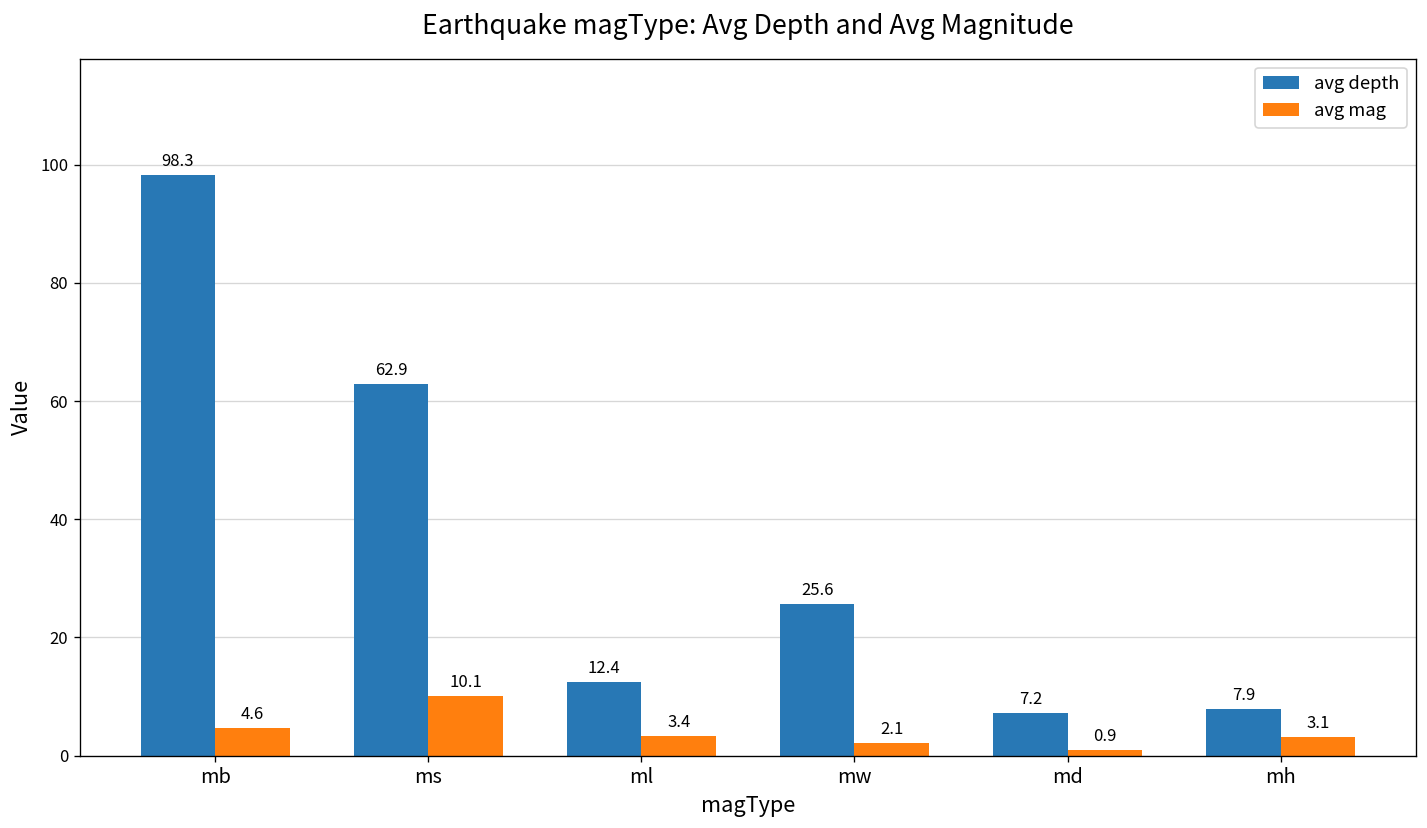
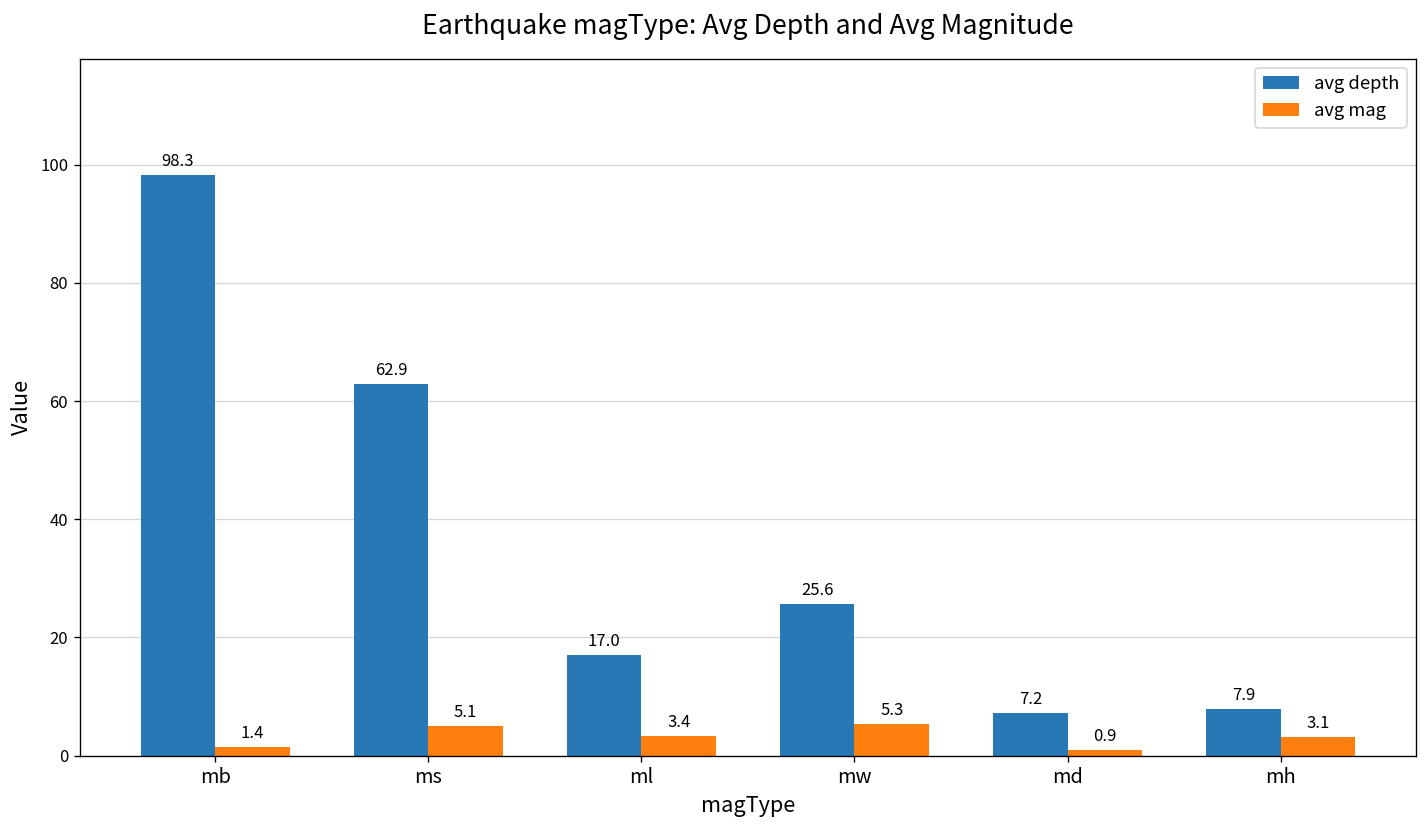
avg mag, mb: 4.6 -> 1.4
avg mag, ms: 10.1 -> 5.1
avg depth, ml: 12.4 -> 17.0
avg mag, mw: 2.1 -> 5.3
